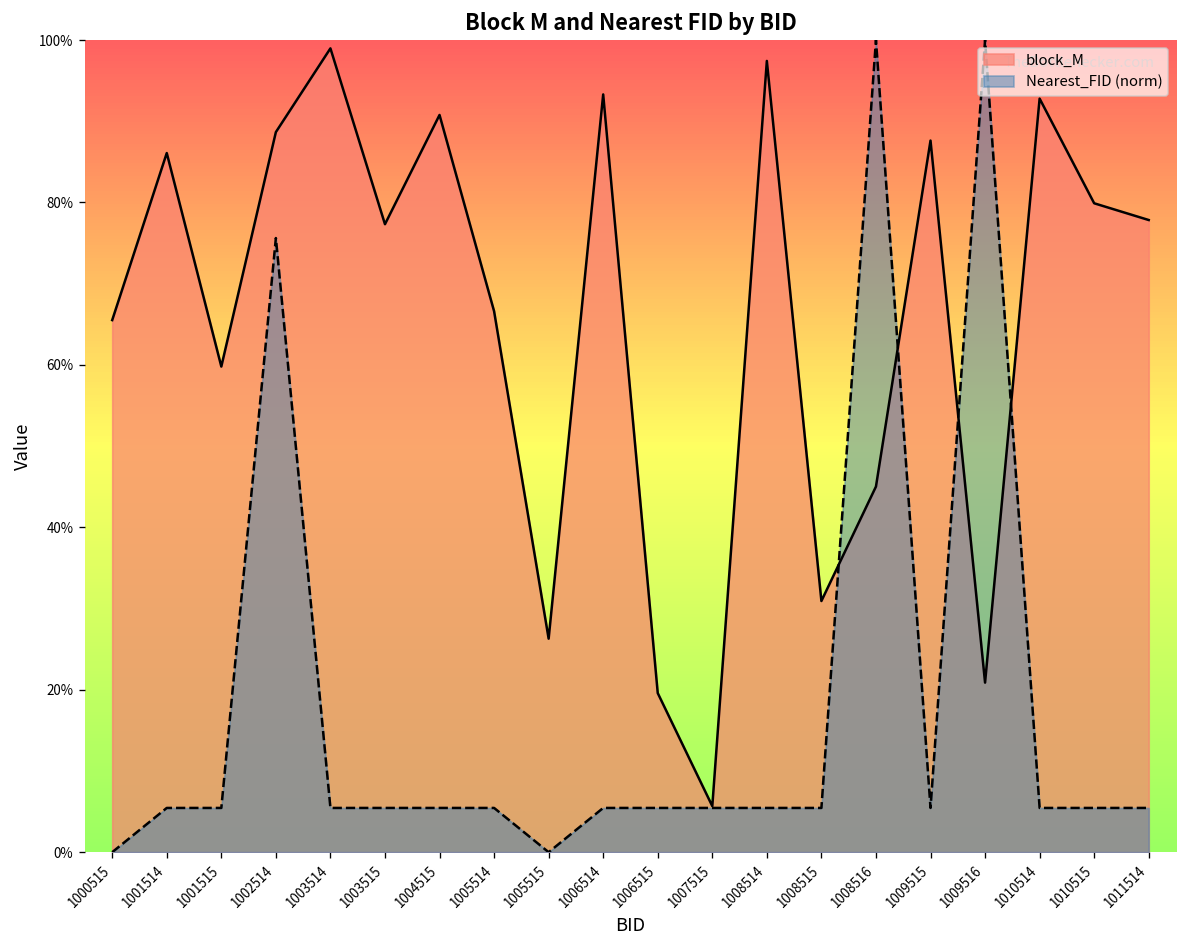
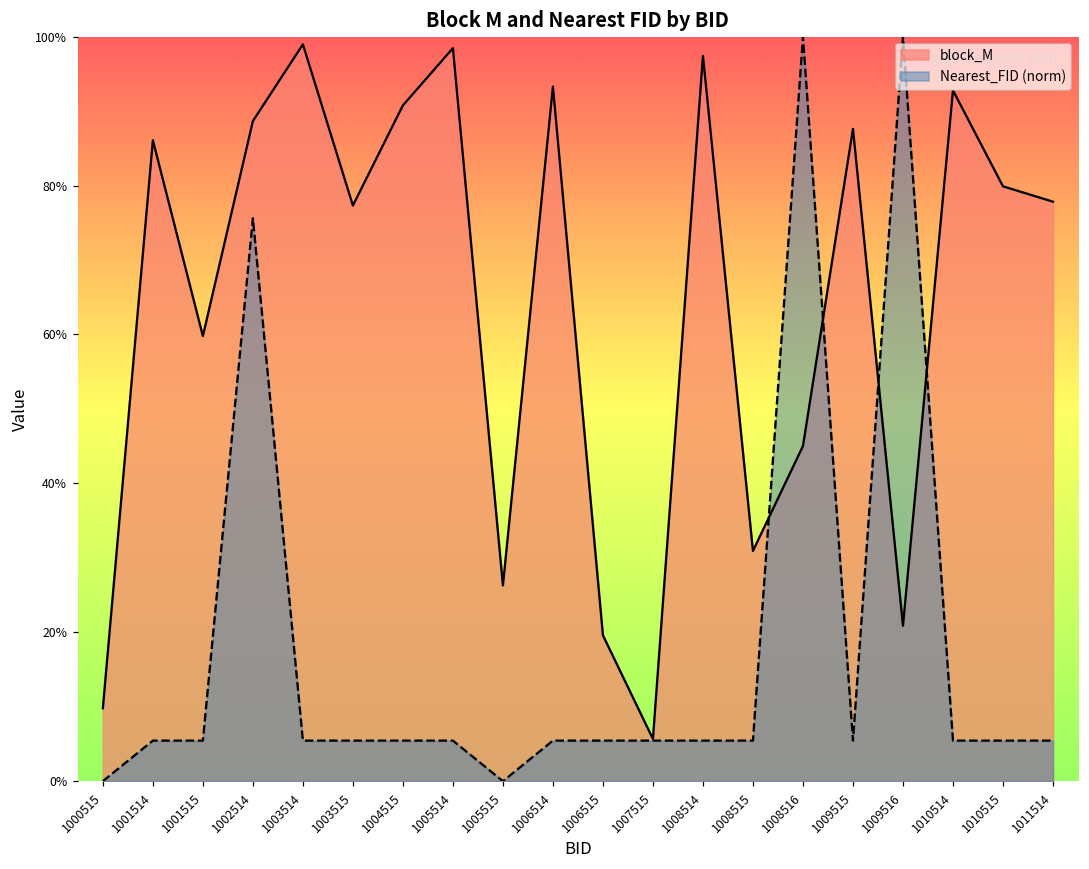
block_M, 1000515: 66% -> 10%
block_M, 1005514: 67% -> 98%
